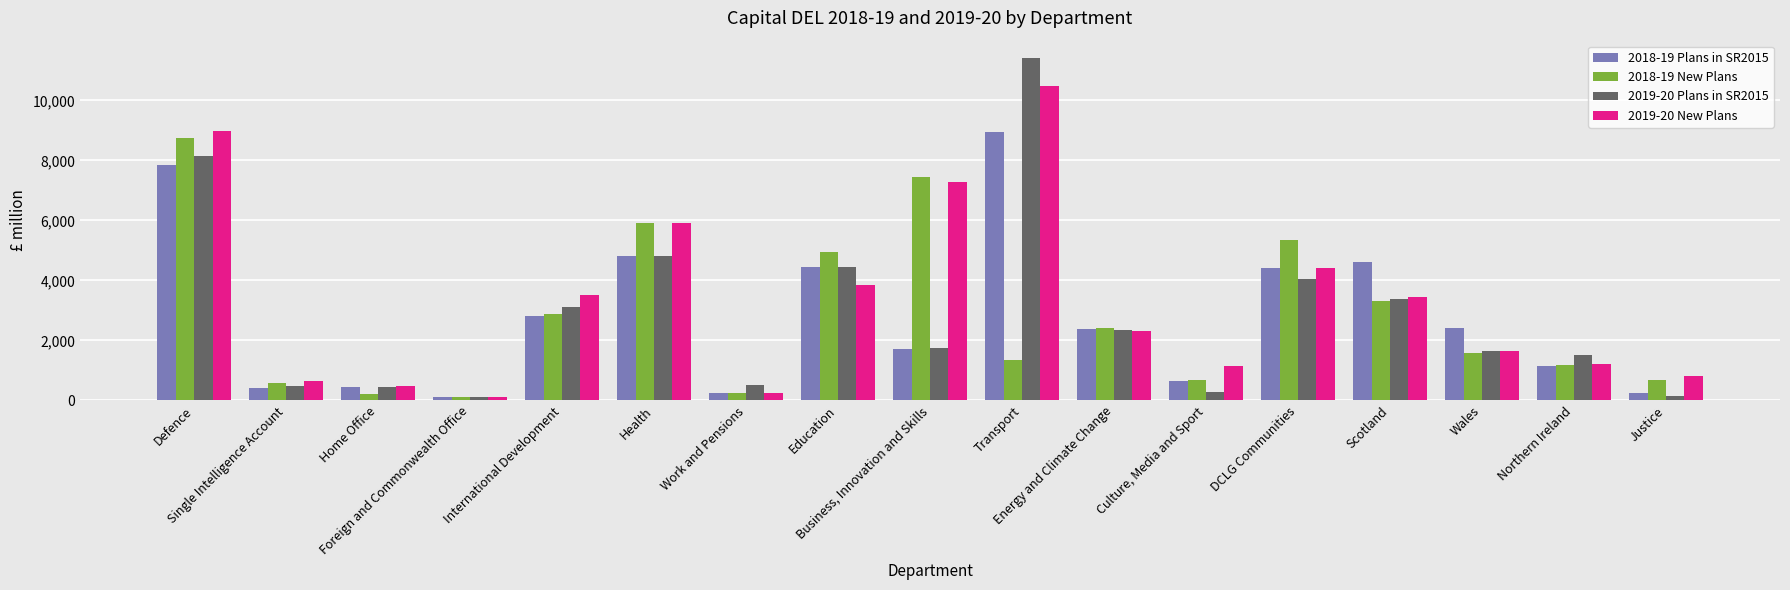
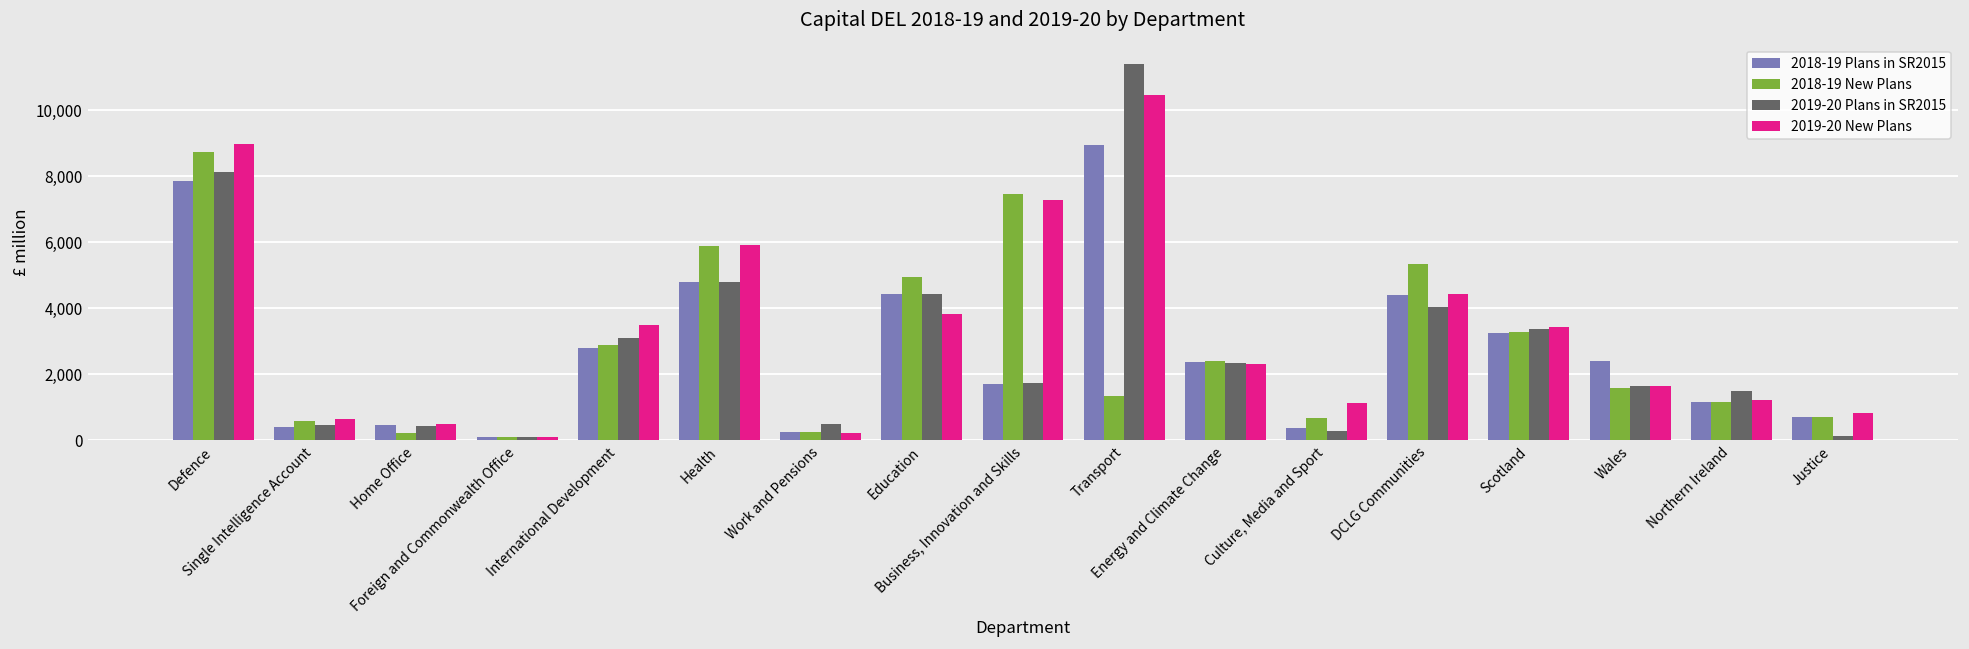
2018-19 Plans in SR2015, Culture, Media and Sport: 600 -> 400
2018-19 Plans in SR2015, Scotland: 4,600 -> 3,200
2018-19 Plans in SR2015, Justice: 200 -> 700
